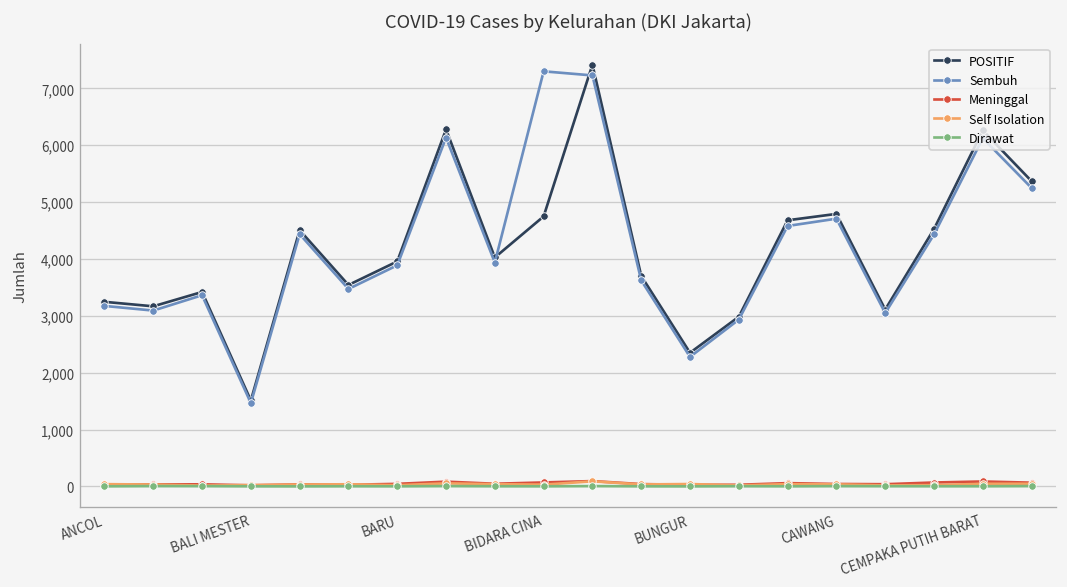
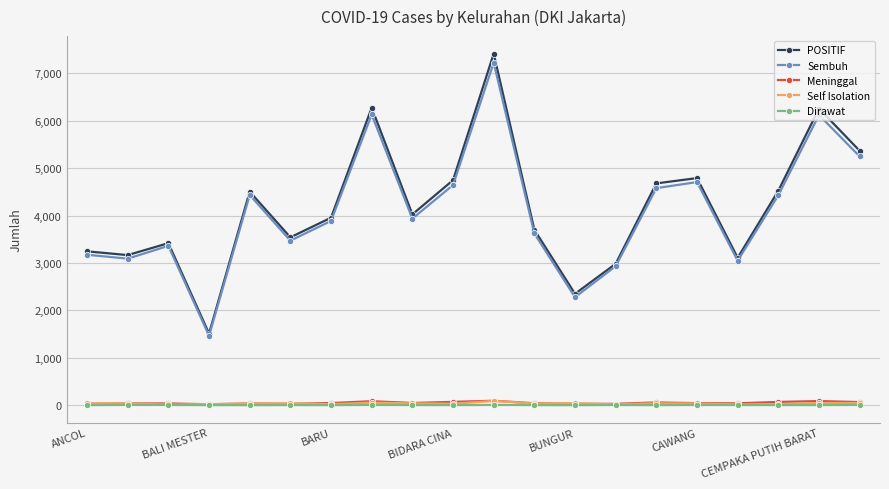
Sembuh, BIDARA CINA: 7,300 -> 4,600
